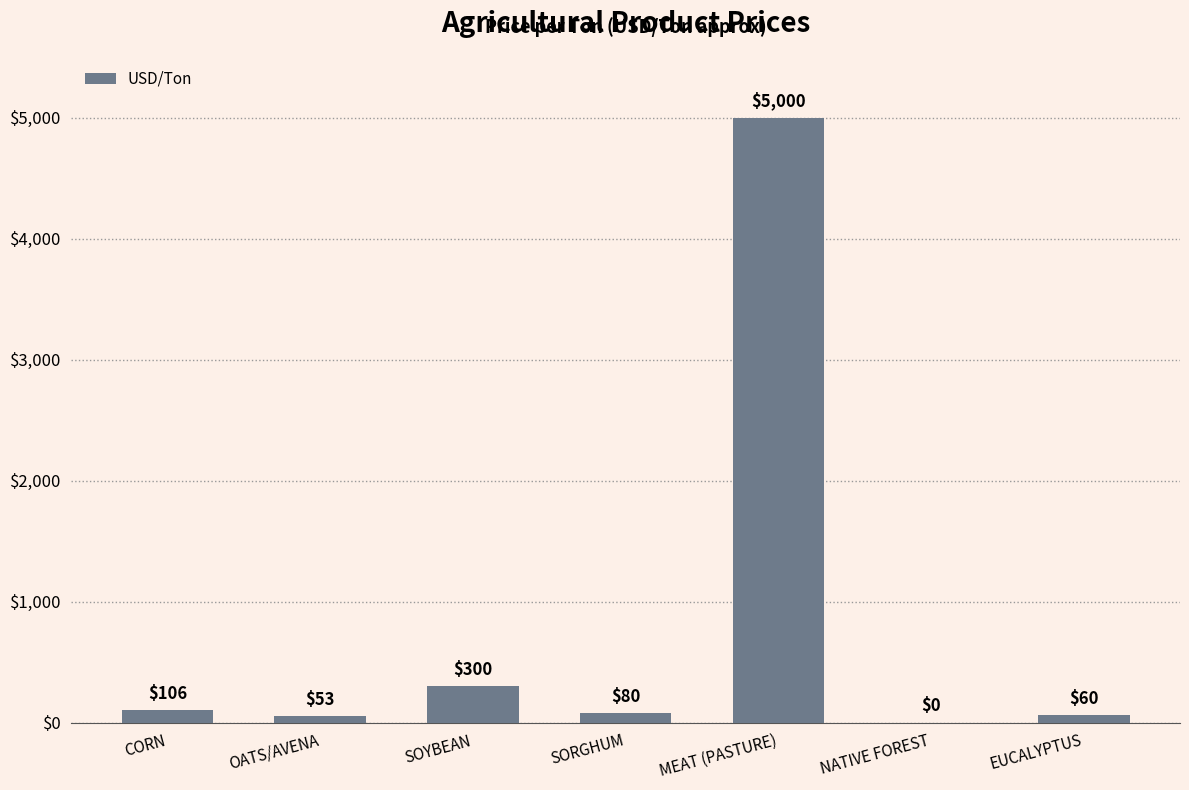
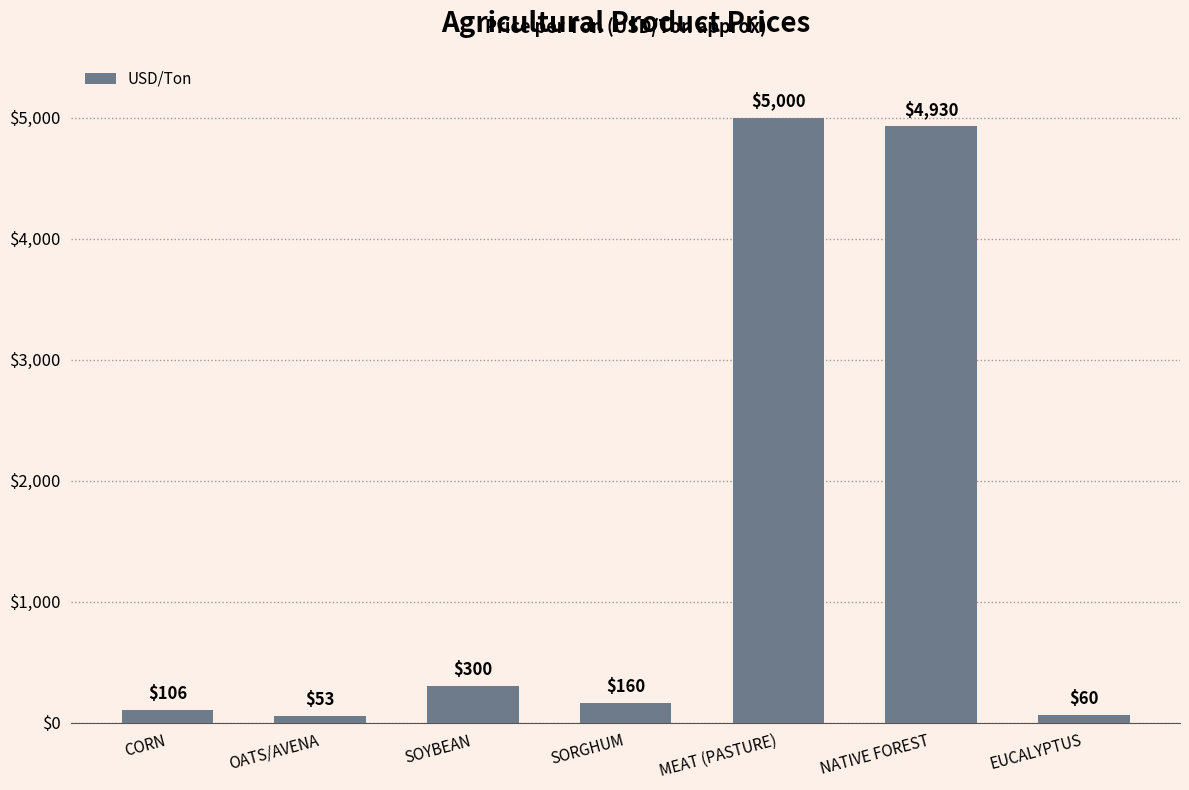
SORGHUM: $80 -> $160
NATIVE FOREST: $0 -> $4,930
